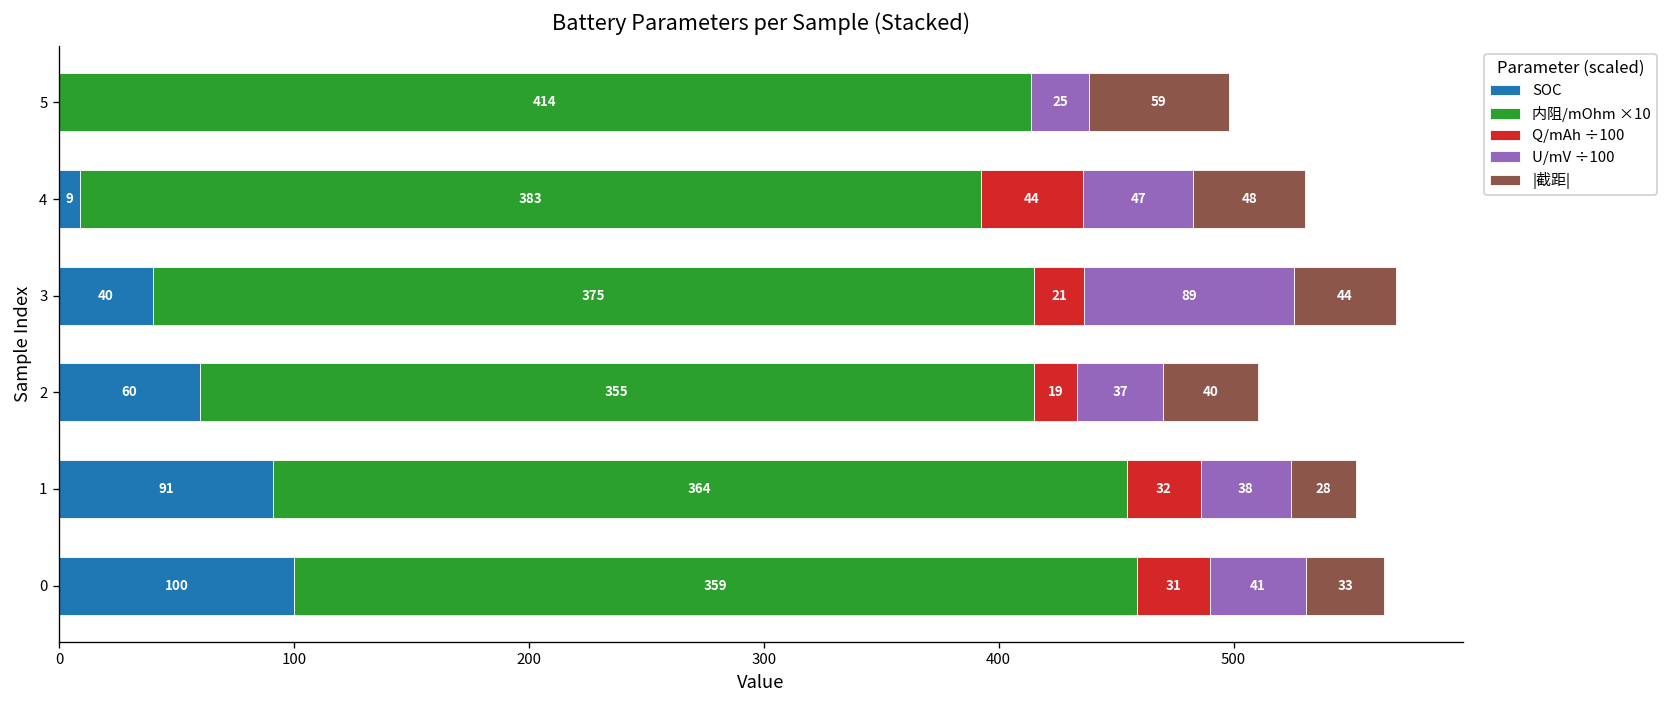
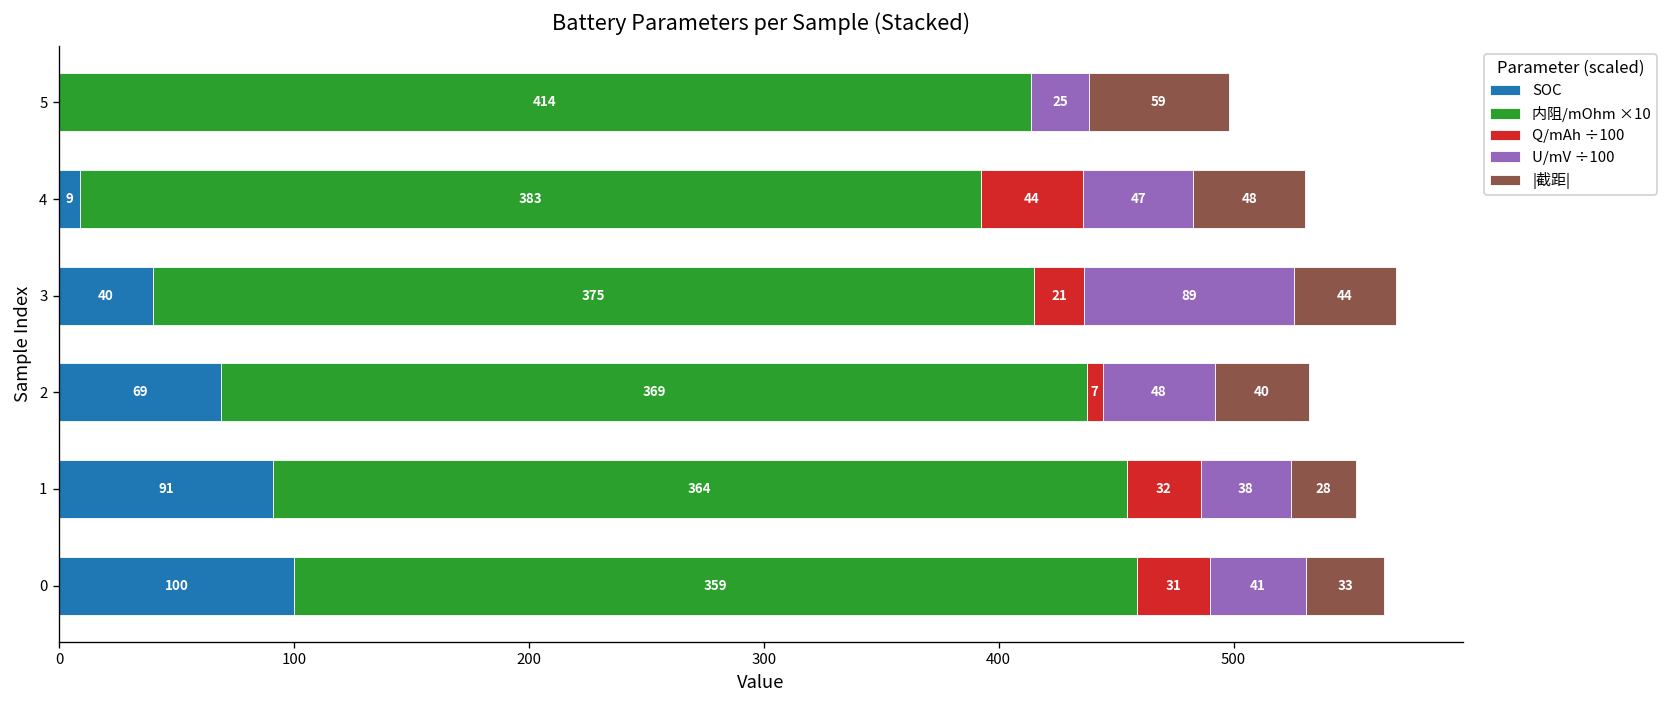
SOC, 2: 60 -> 69
内阻/mOhm ×10, 2: 355 -> 369
Q/mAh ÷100, 2: 19 -> 7
U/mV ÷100, 2: 37 -> 48
